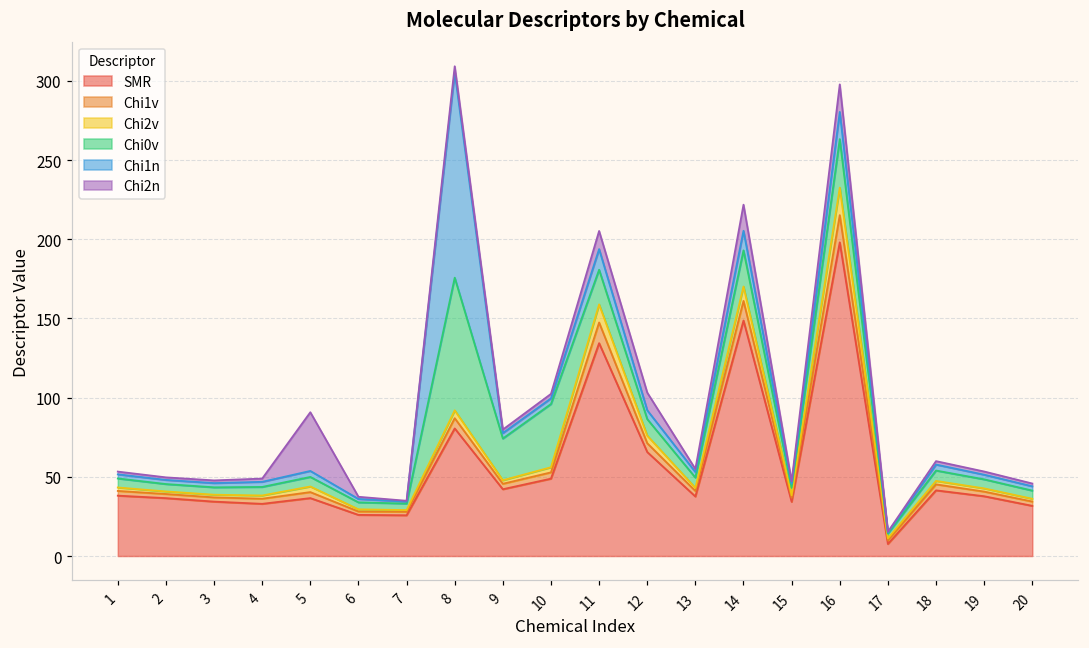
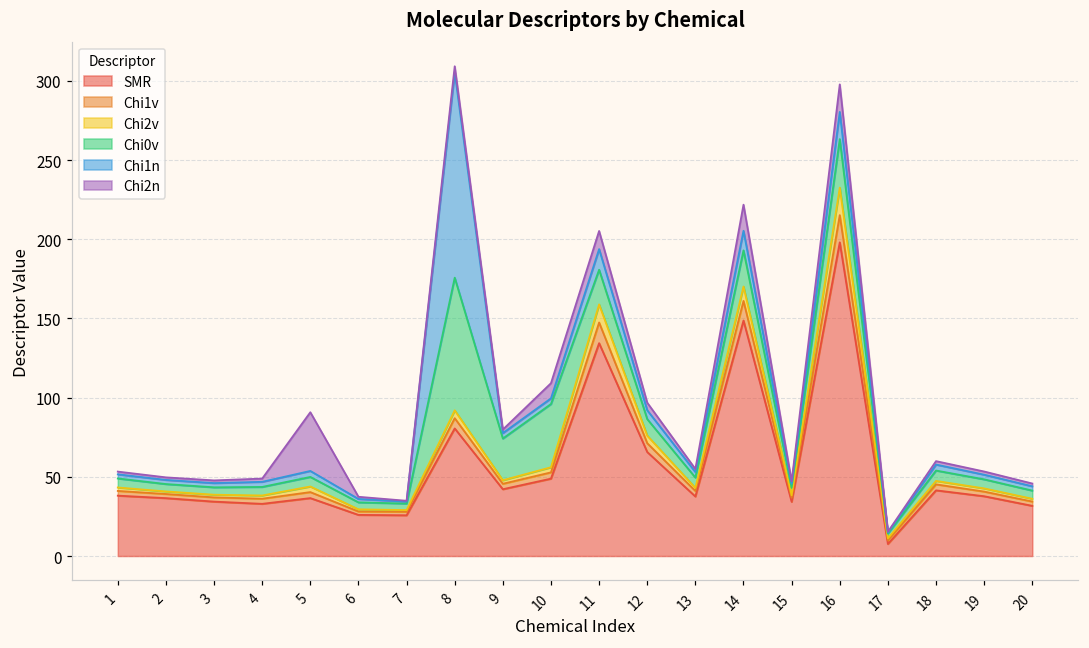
Chi2n, 10: 3 -> 10
Chi2n, 12: 11 -> 5
